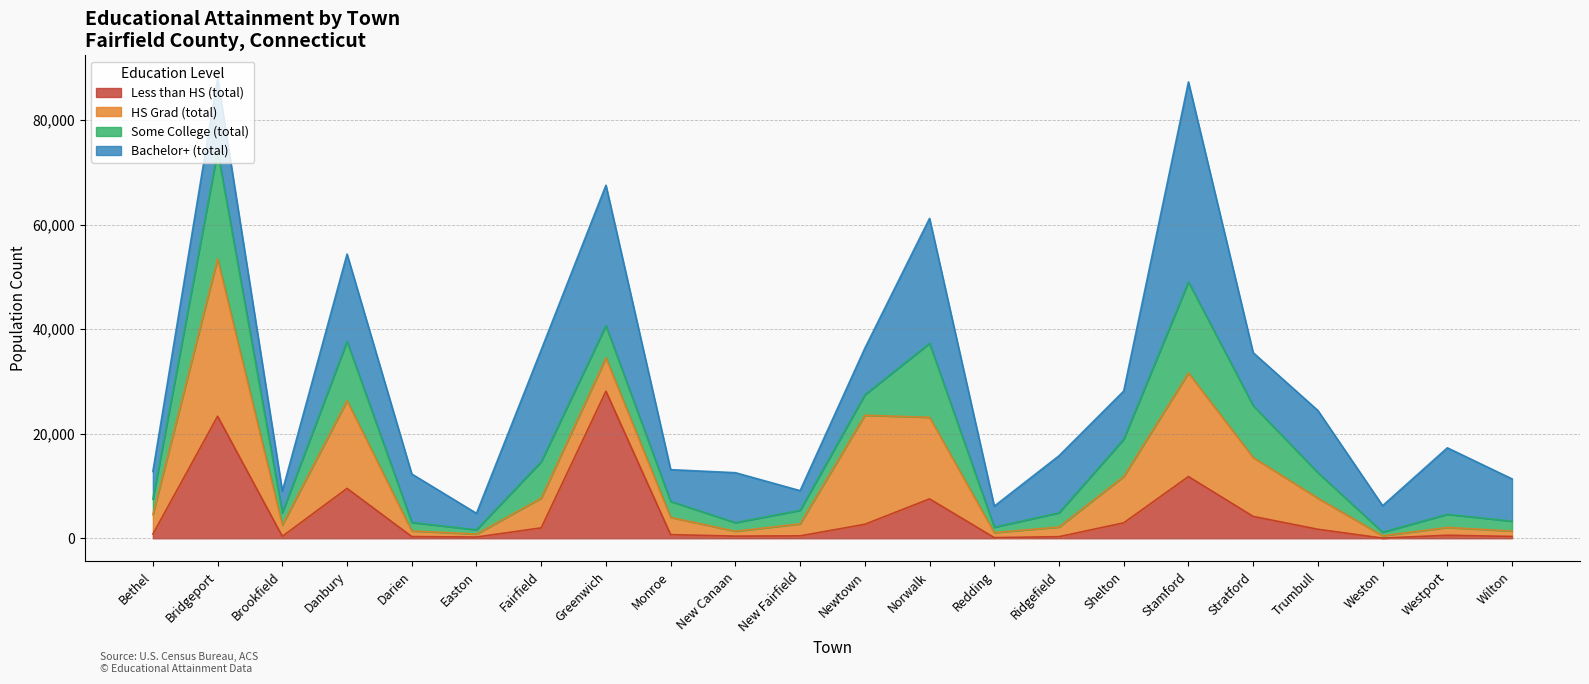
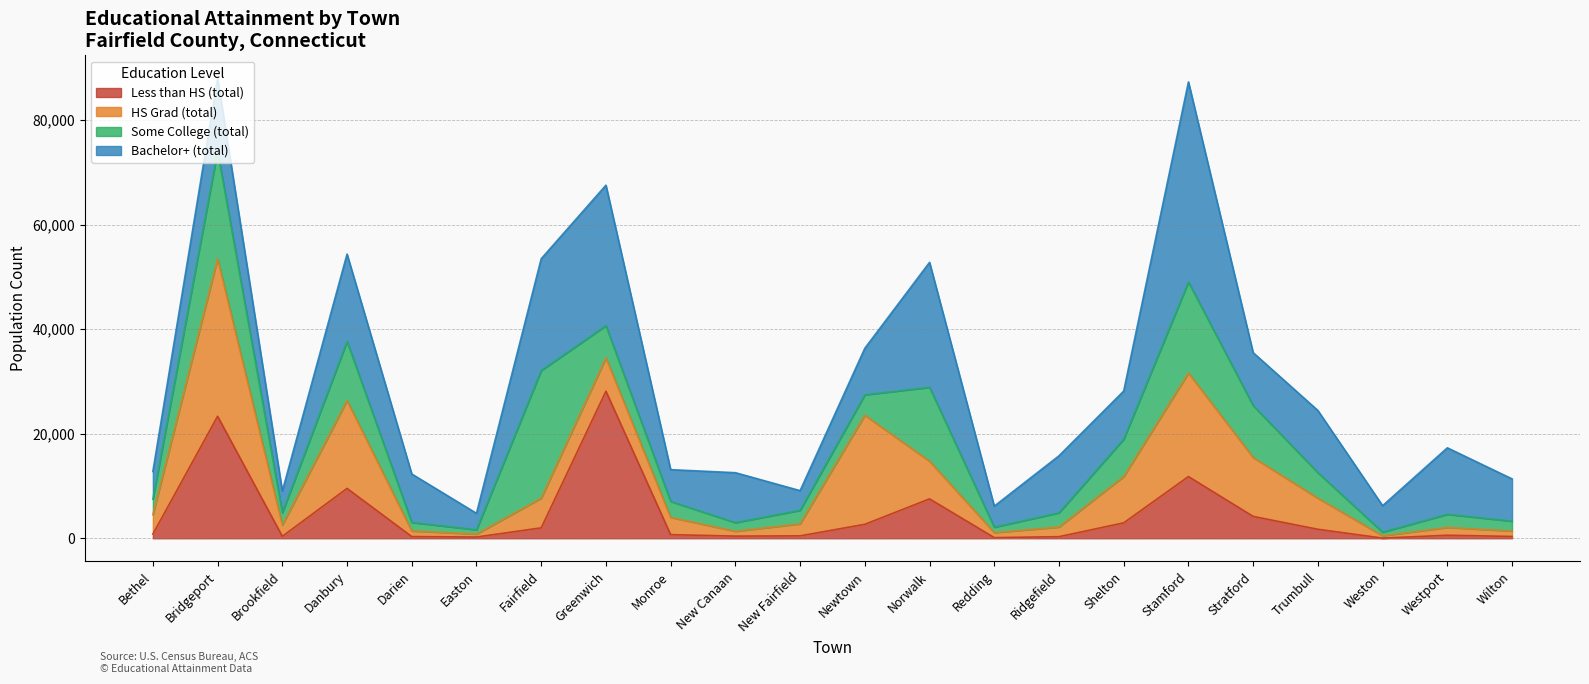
Some College (total), Fairfield: 7,000 -> 24,000
HS Grad (total), Norwalk: 16,000 -> 7,000
